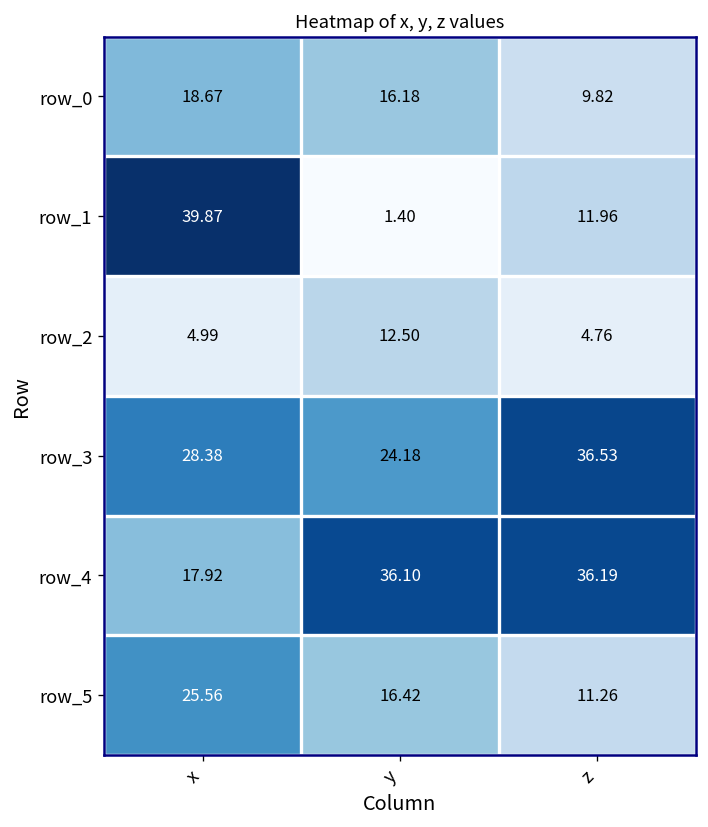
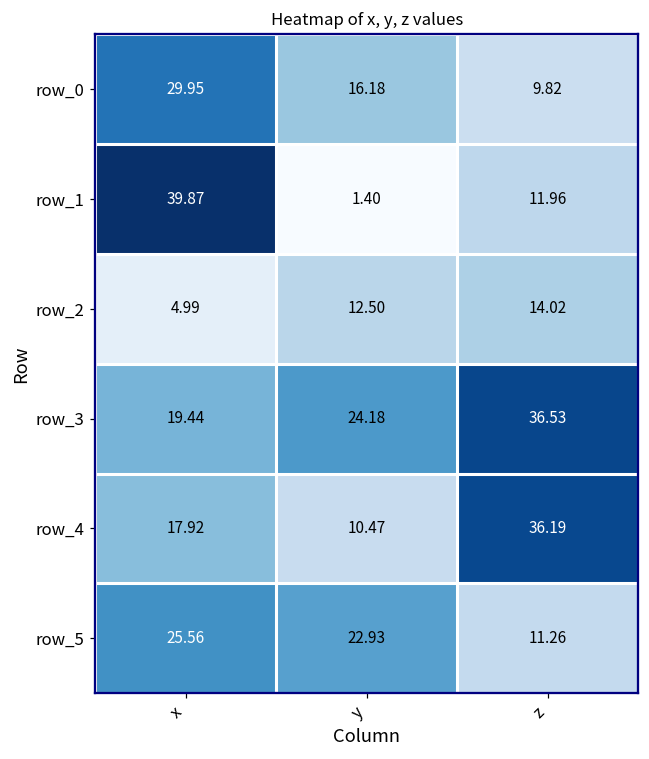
row_0, x: 18.67 -> 29.95
row_2, z: 4.76 -> 14.02
row_3, x: 28.38 -> 19.44
row_4, y: 36.10 -> 10.47
row_5, y: 16.42 -> 22.93
